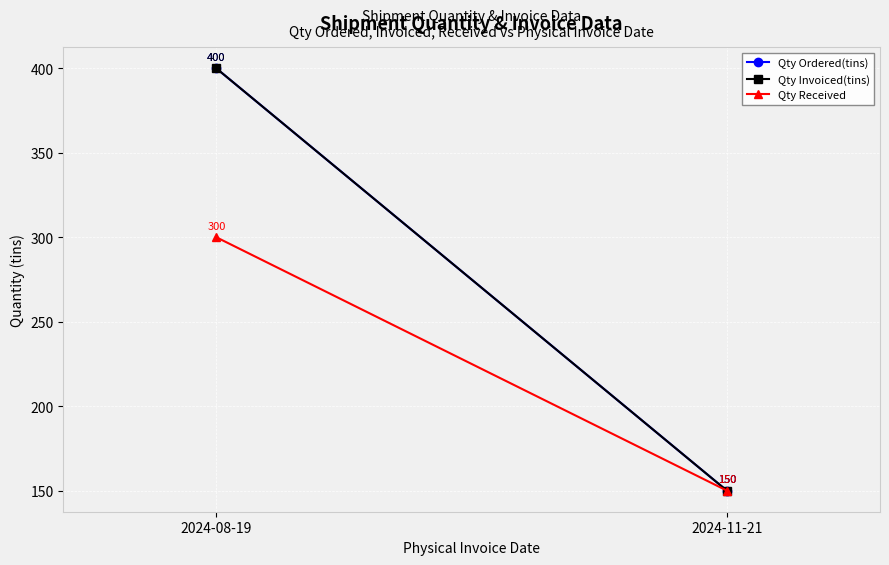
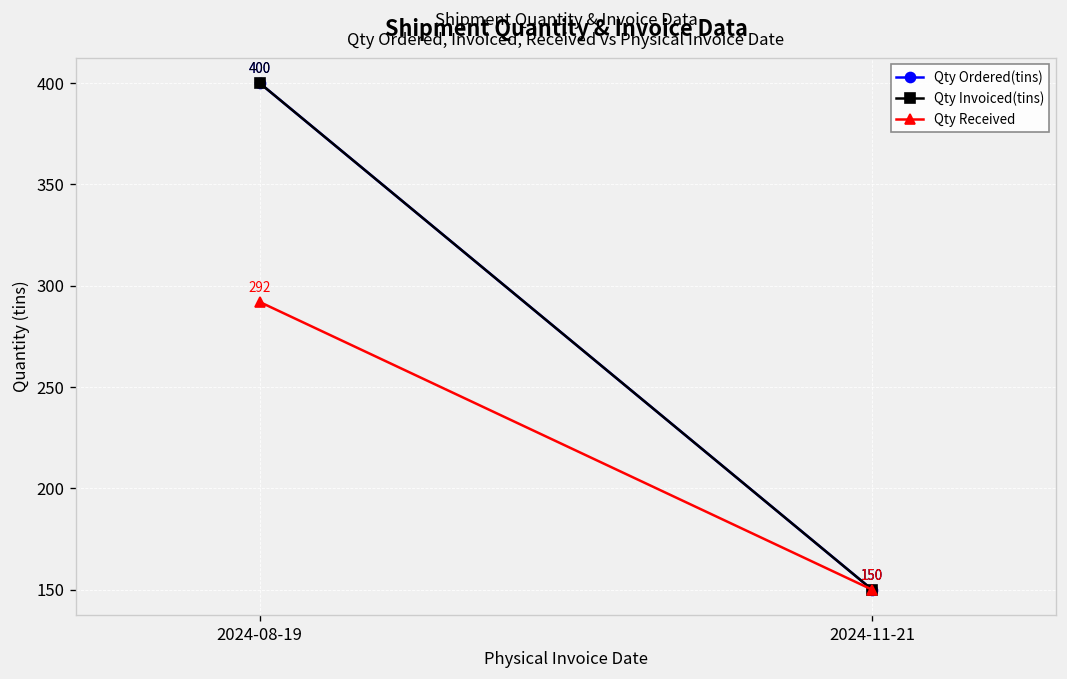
Qty Received, 2024-08-19: 300 -> 292
